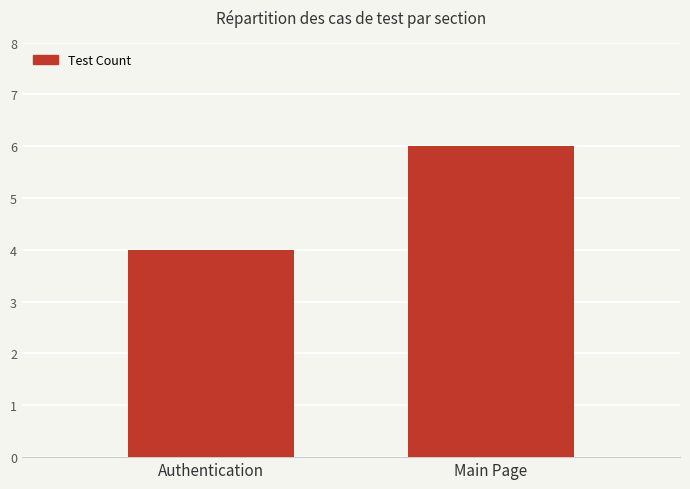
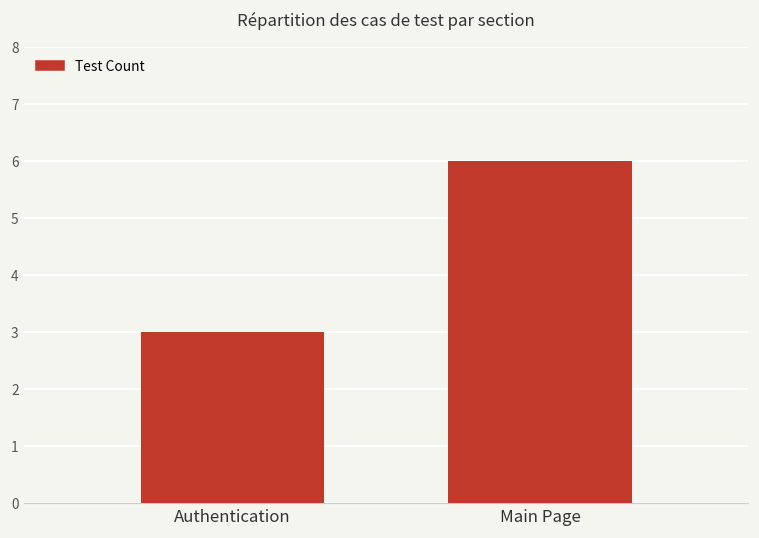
Authentication: 4 -> 3
